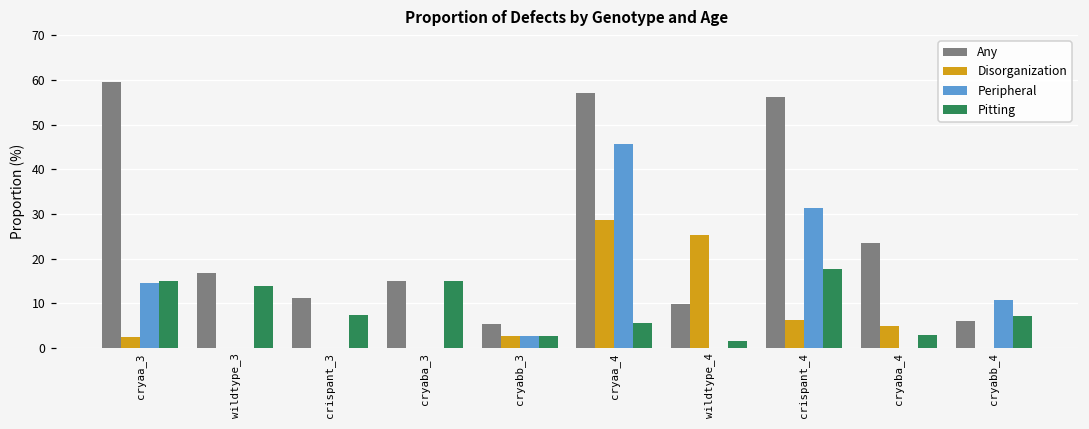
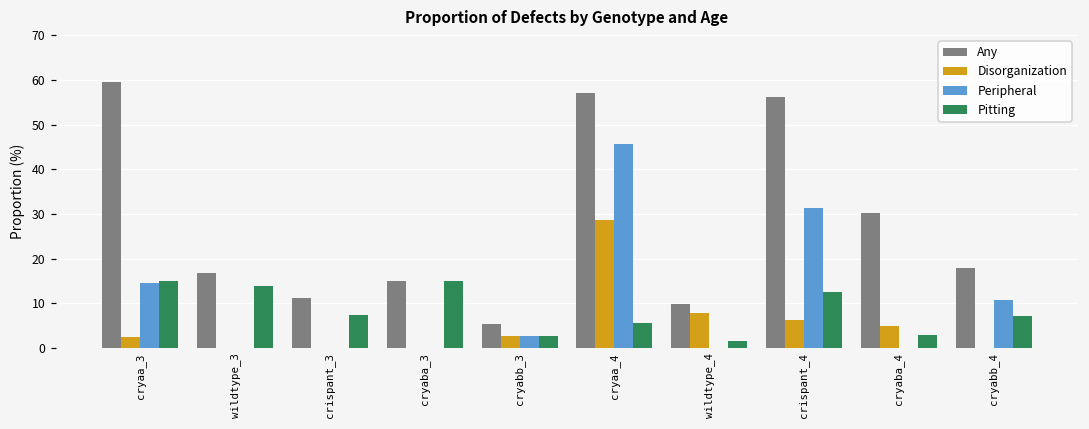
Disorganization, wildtype_4: 25 -> 8
Pitting, crispant_4: 18 -> 13
Any, cryaba_4: 24 -> 30
Any, cryabb_4: 6 -> 18
